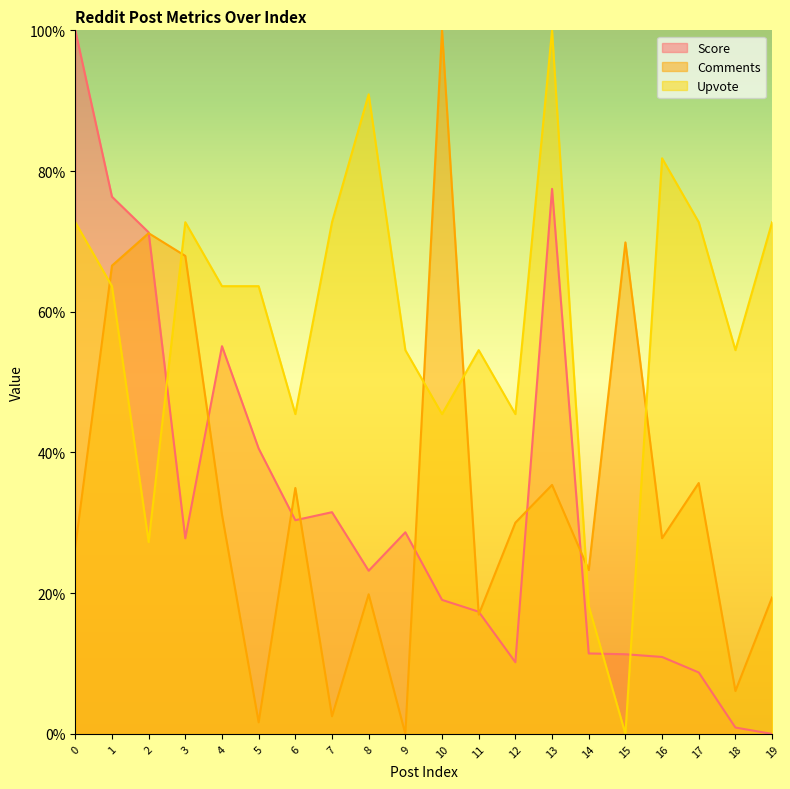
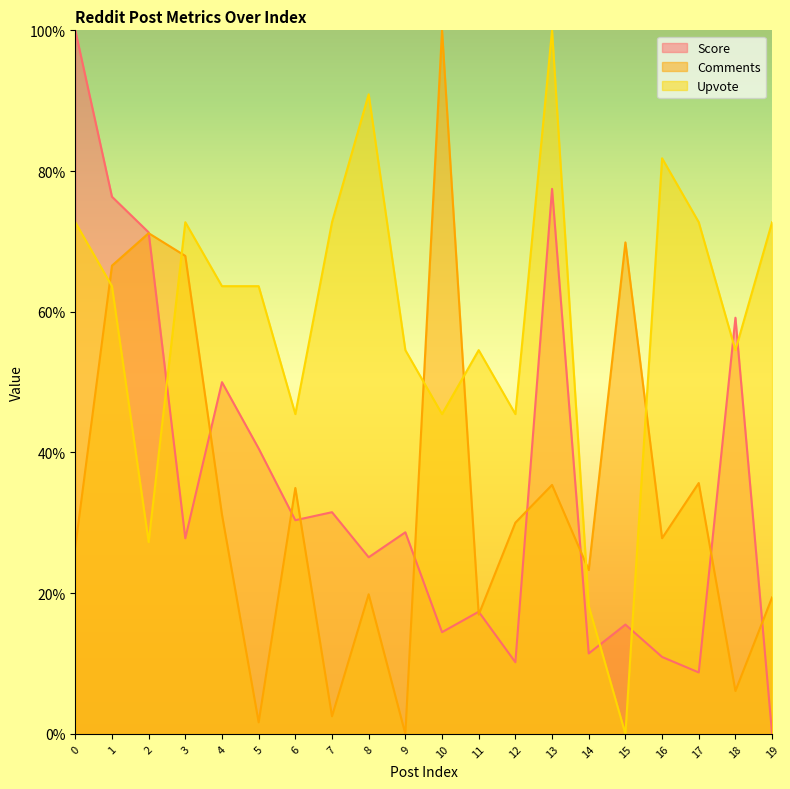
Score, 4: 55% -> 50%
Score, 8: 23% -> 25%
Score, 10: 19% -> 14%
Score, 15: 11% -> 16%
Score, 18: 1% -> 59%
